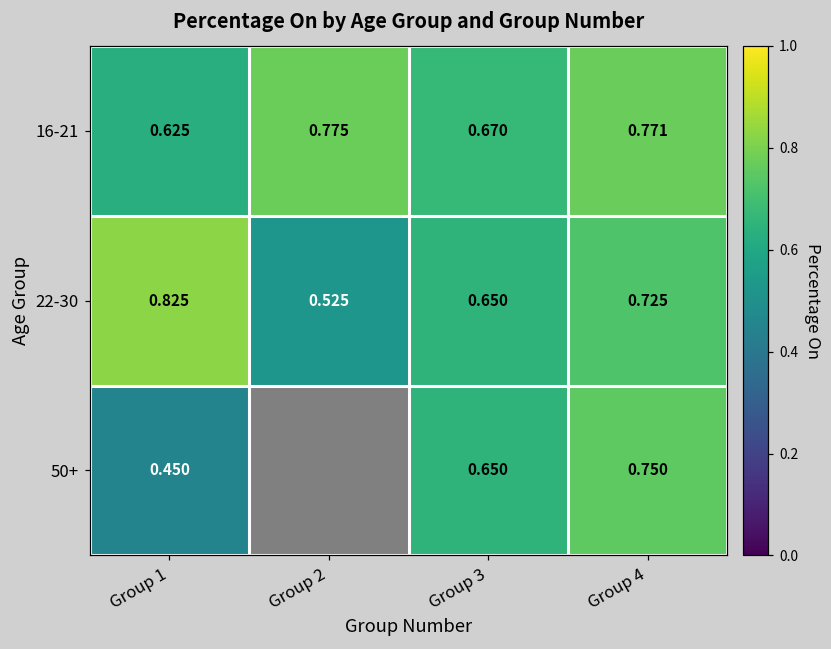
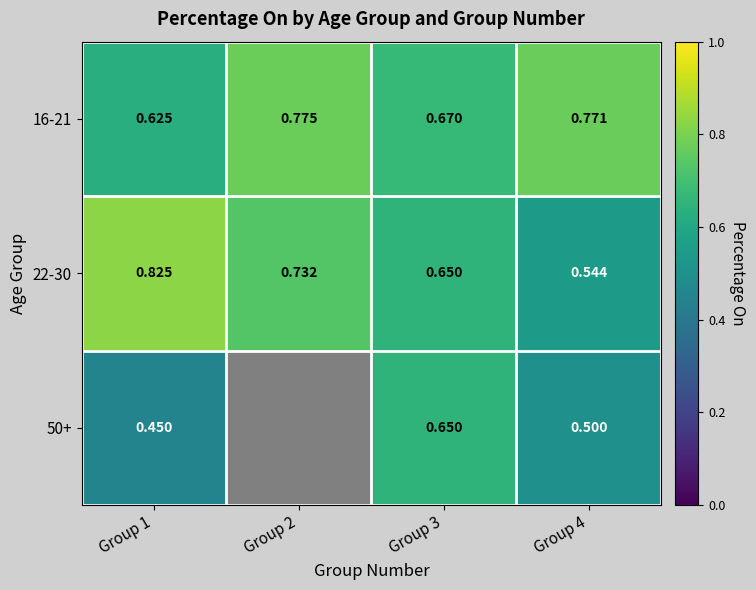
22-30, Group 2: 0.525 -> 0.732
22-30, Group 4: 0.725 -> 0.544
50+, Group 4: 0.750 -> 0.500
